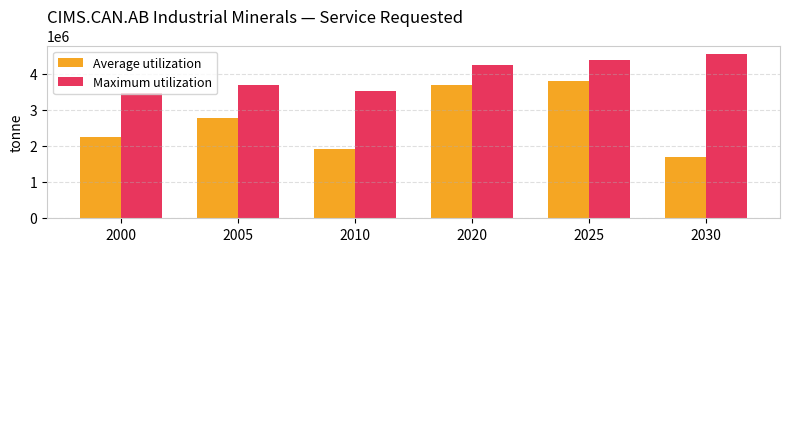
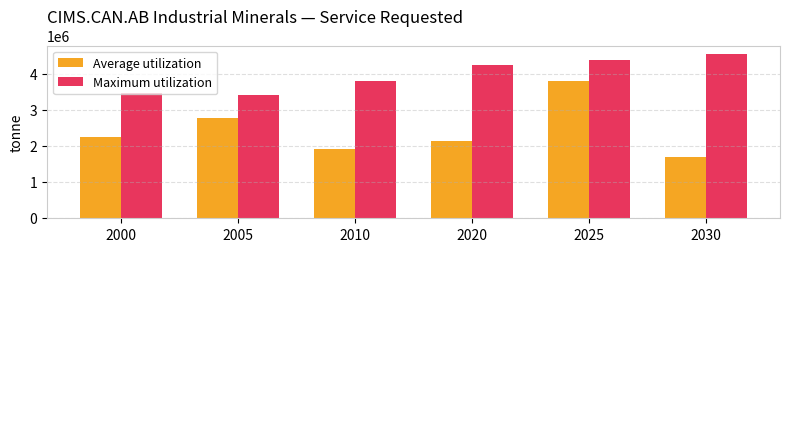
Maximum utilization, 2005: 3700000 -> 3400000
Maximum utilization, 2010: 3500000 -> 3800000
Average utilization, 2020: 3700000 -> 2100000
